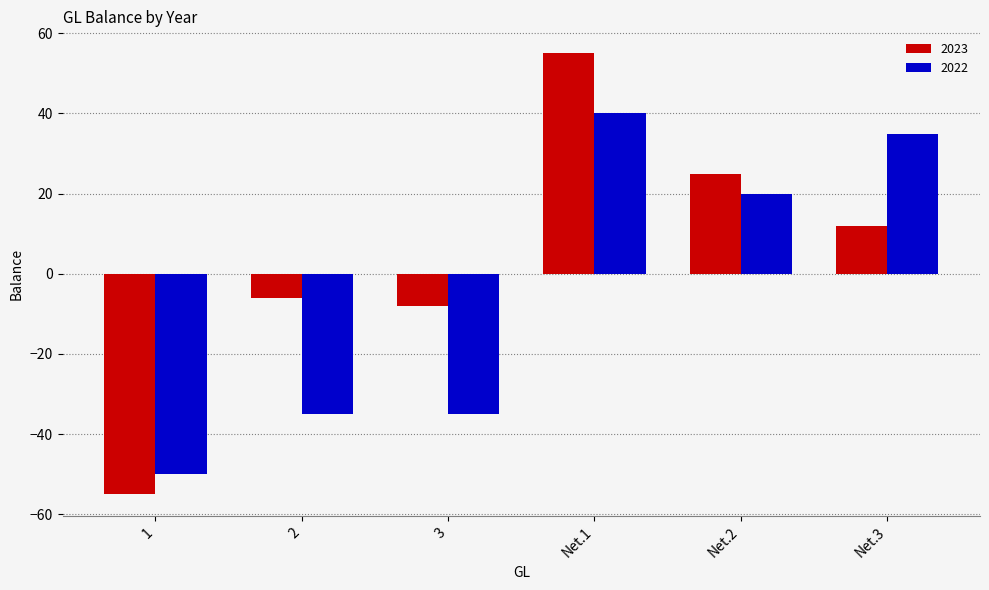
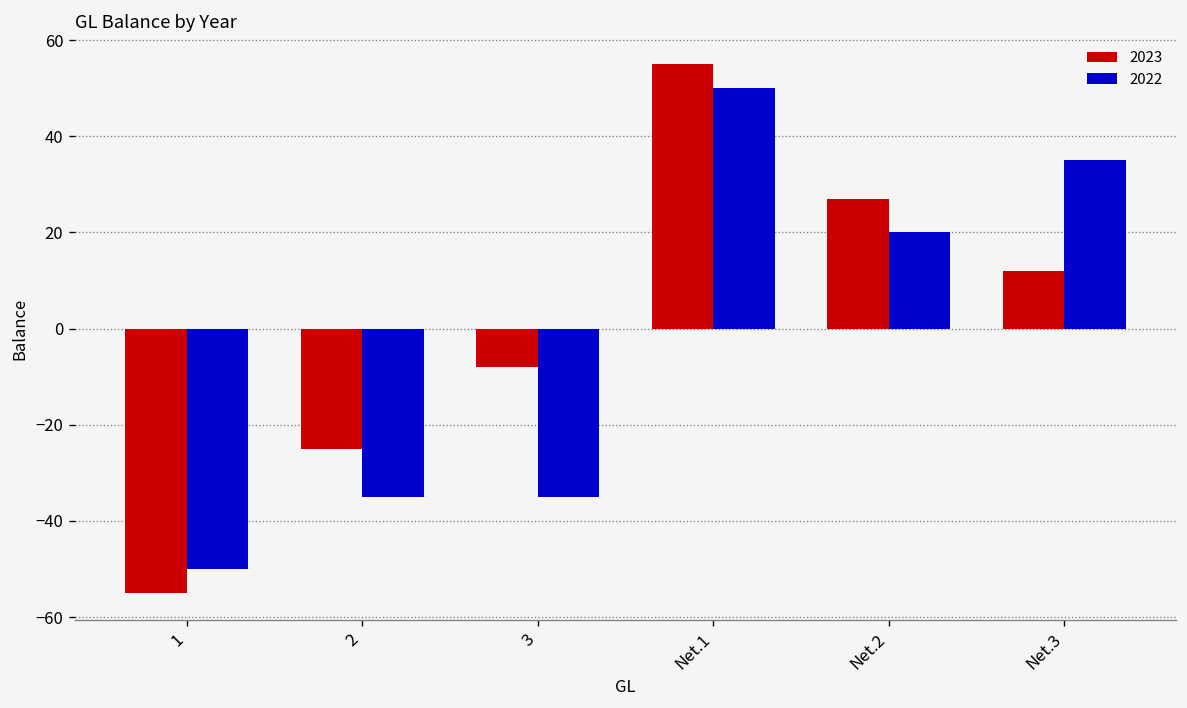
2023, 2: -6 -> -25
2022, Net.1: 40 -> 50
2023, Net.2: 25 -> 27
